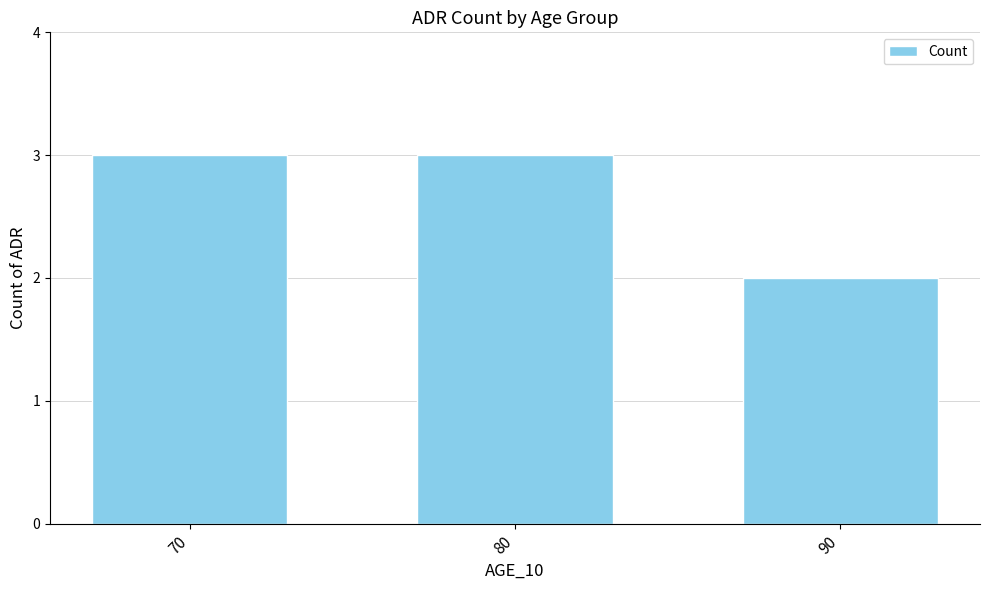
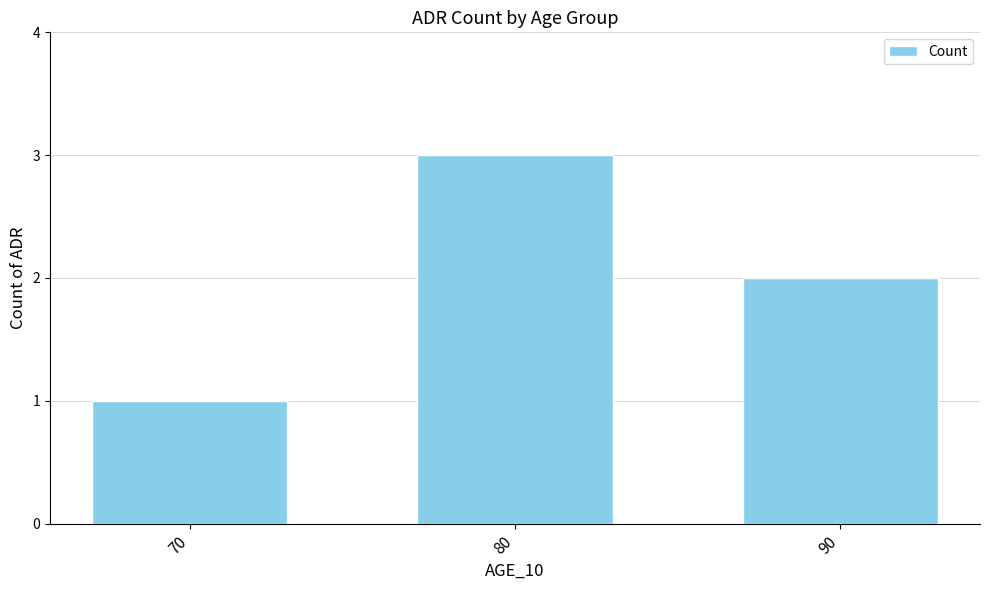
70: 3 -> 1
